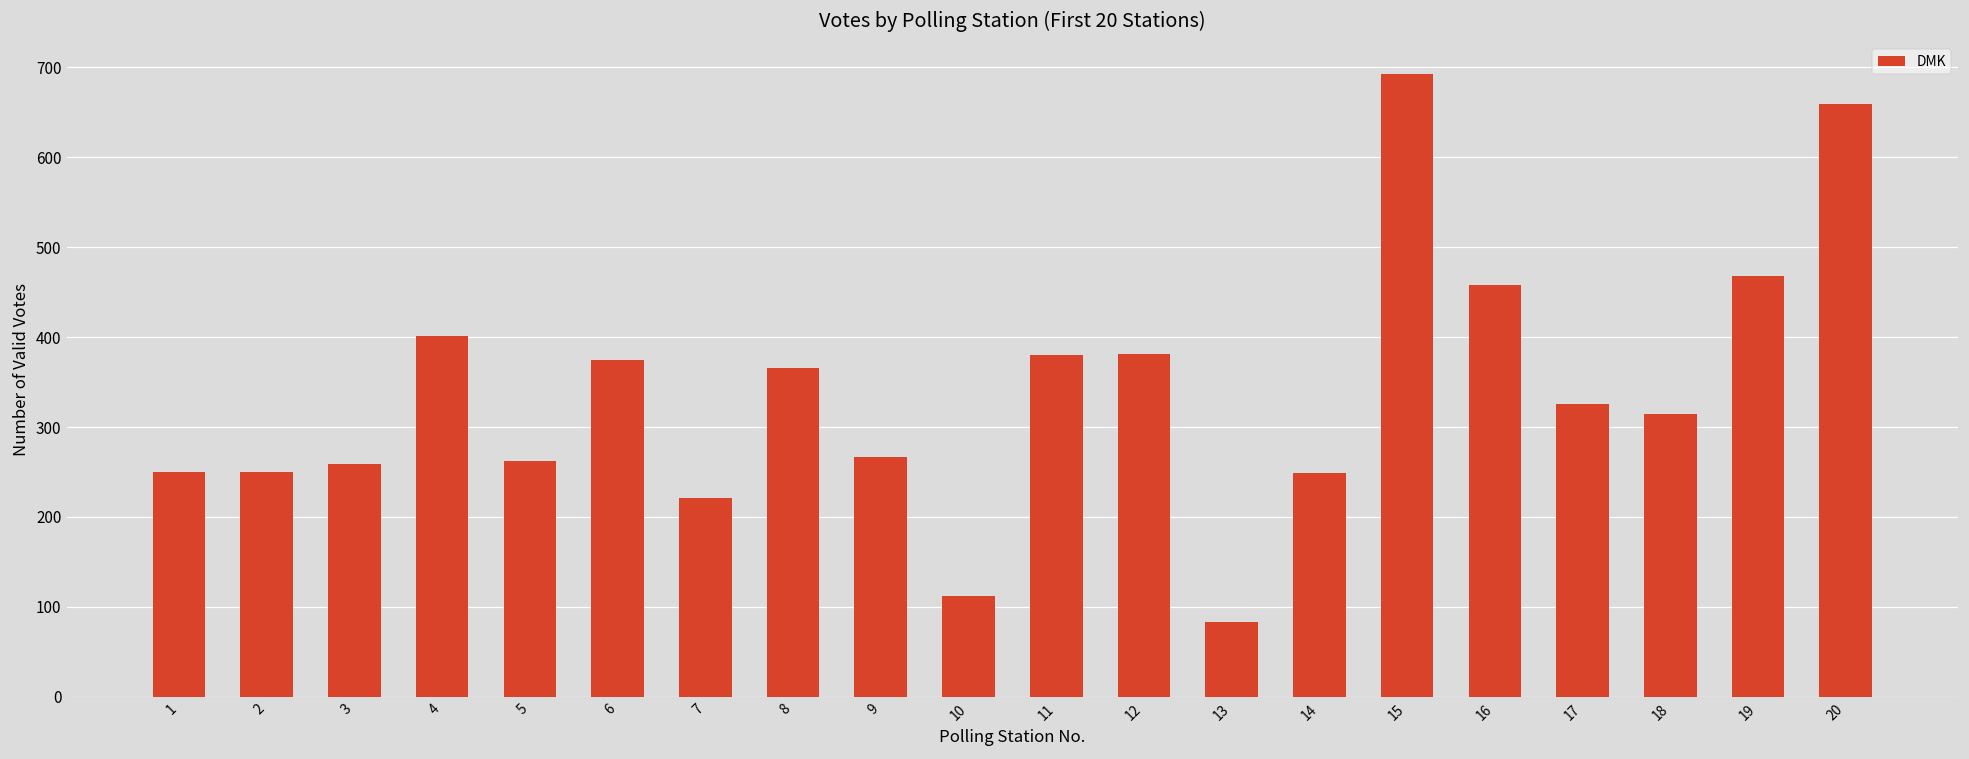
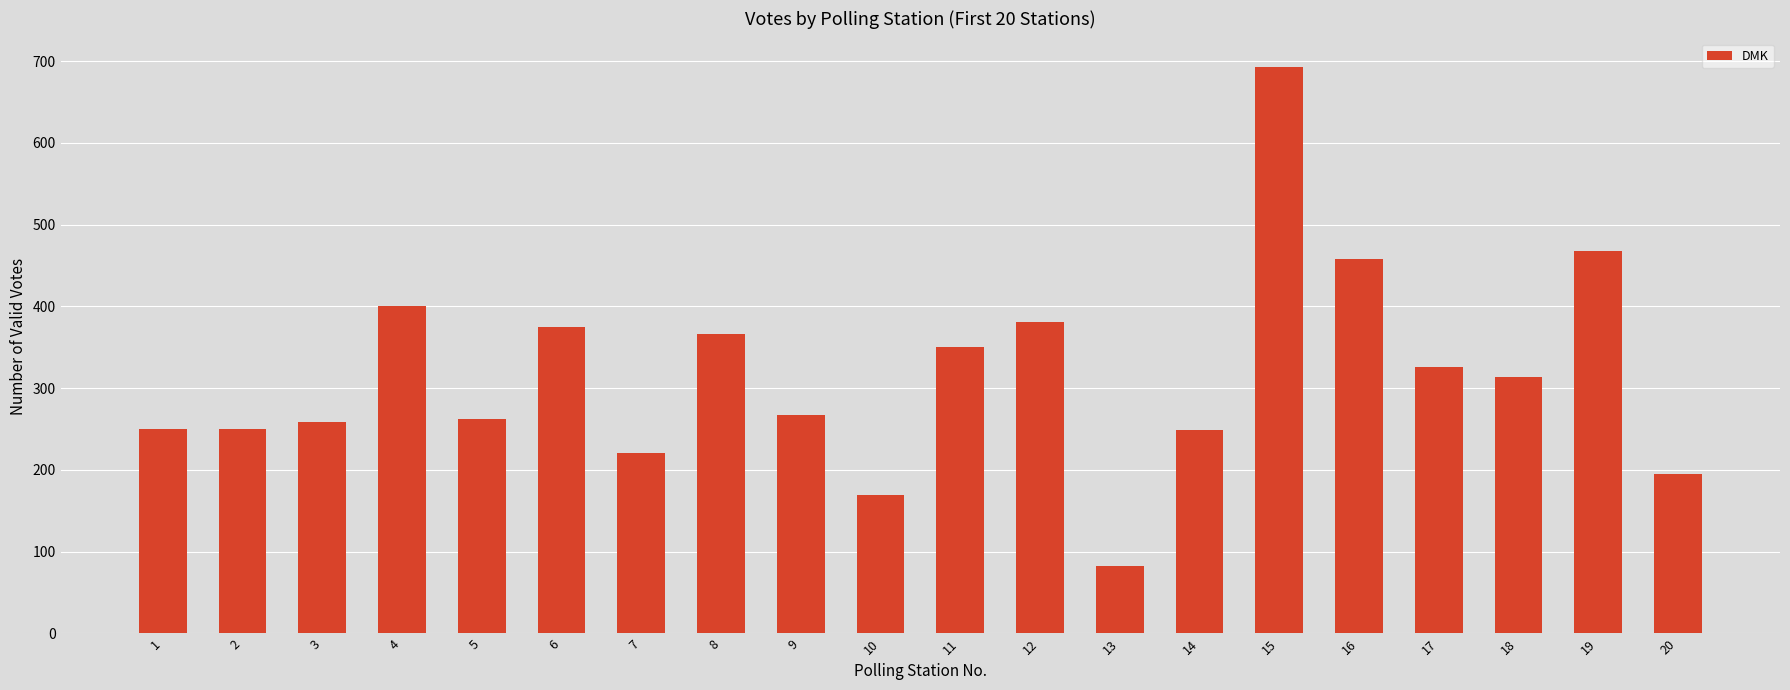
10: 110 -> 170
11: 380 -> 350
20: 660 -> 200
